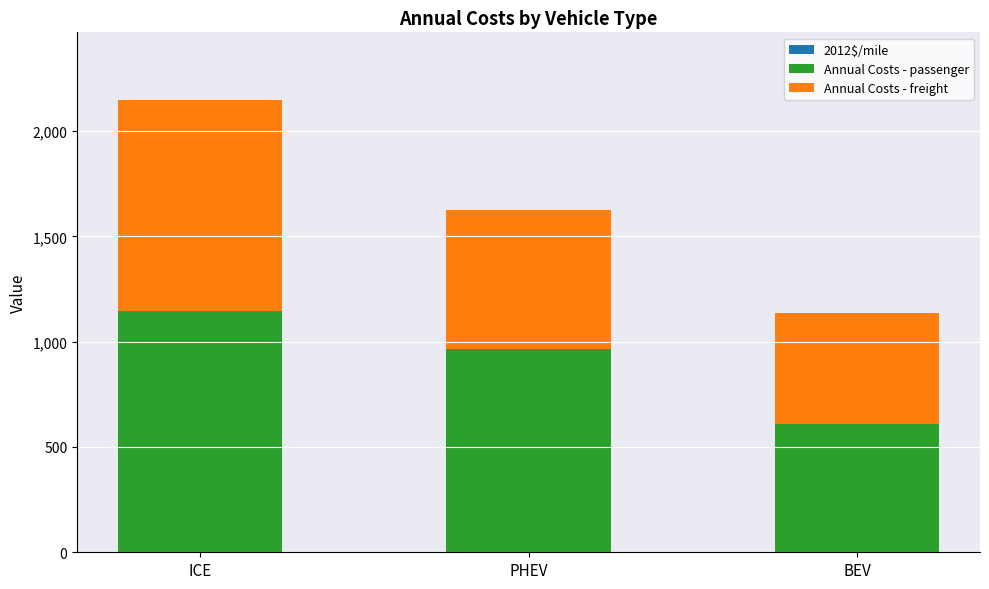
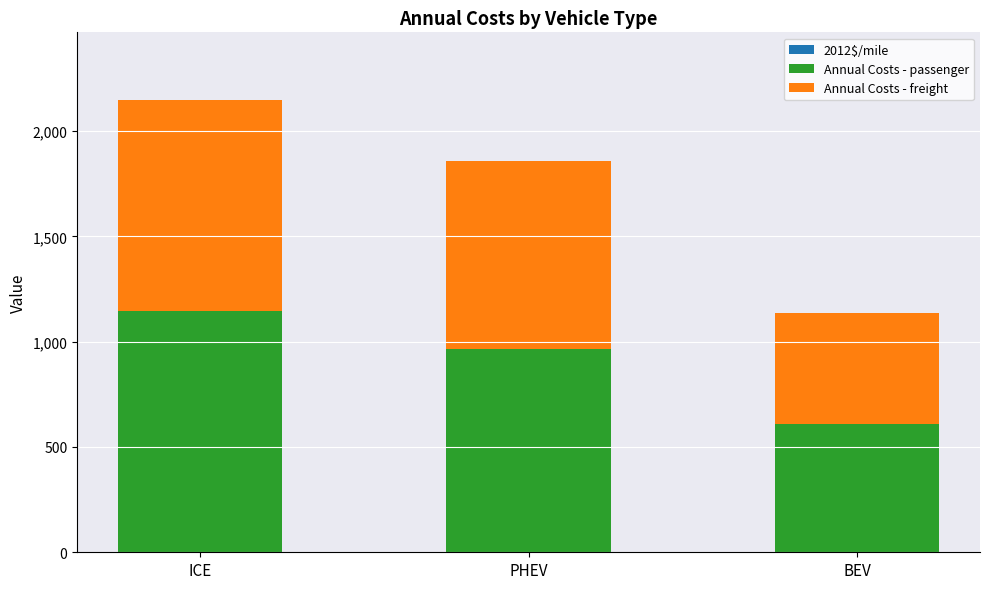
Annual Costs - freight, PHEV: 660 -> 890
